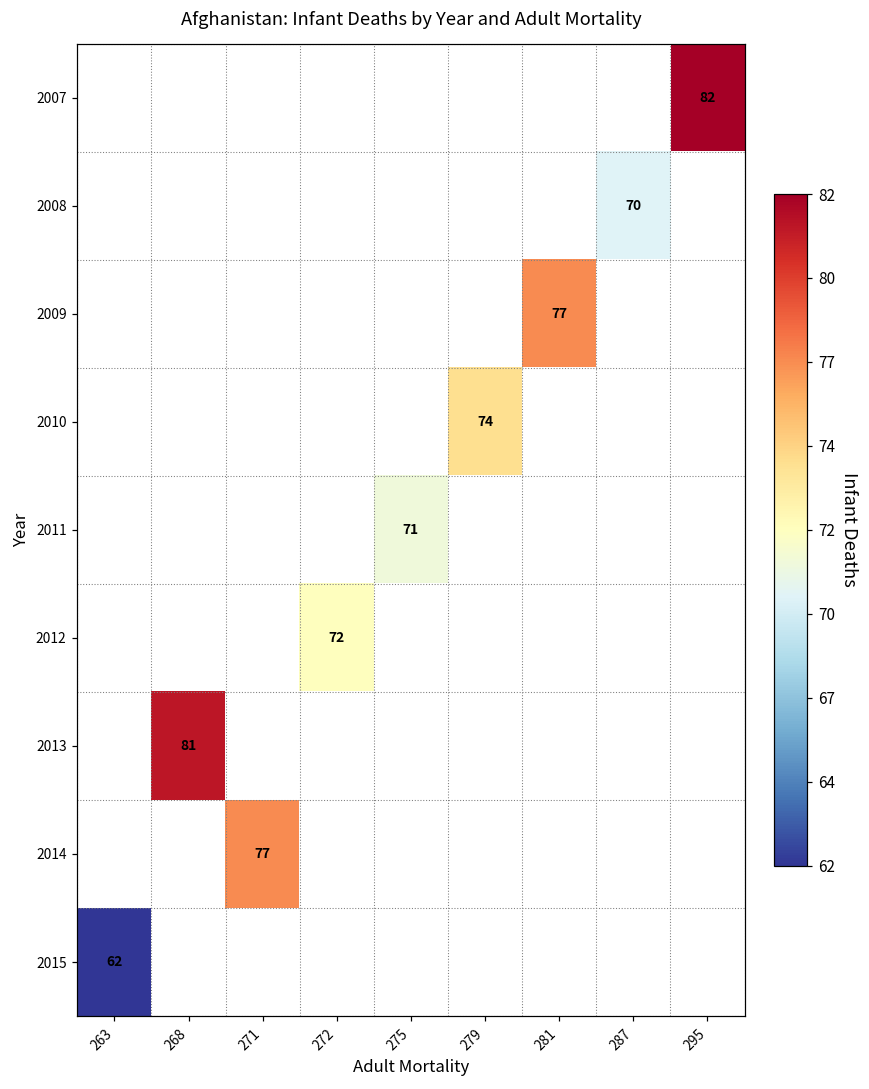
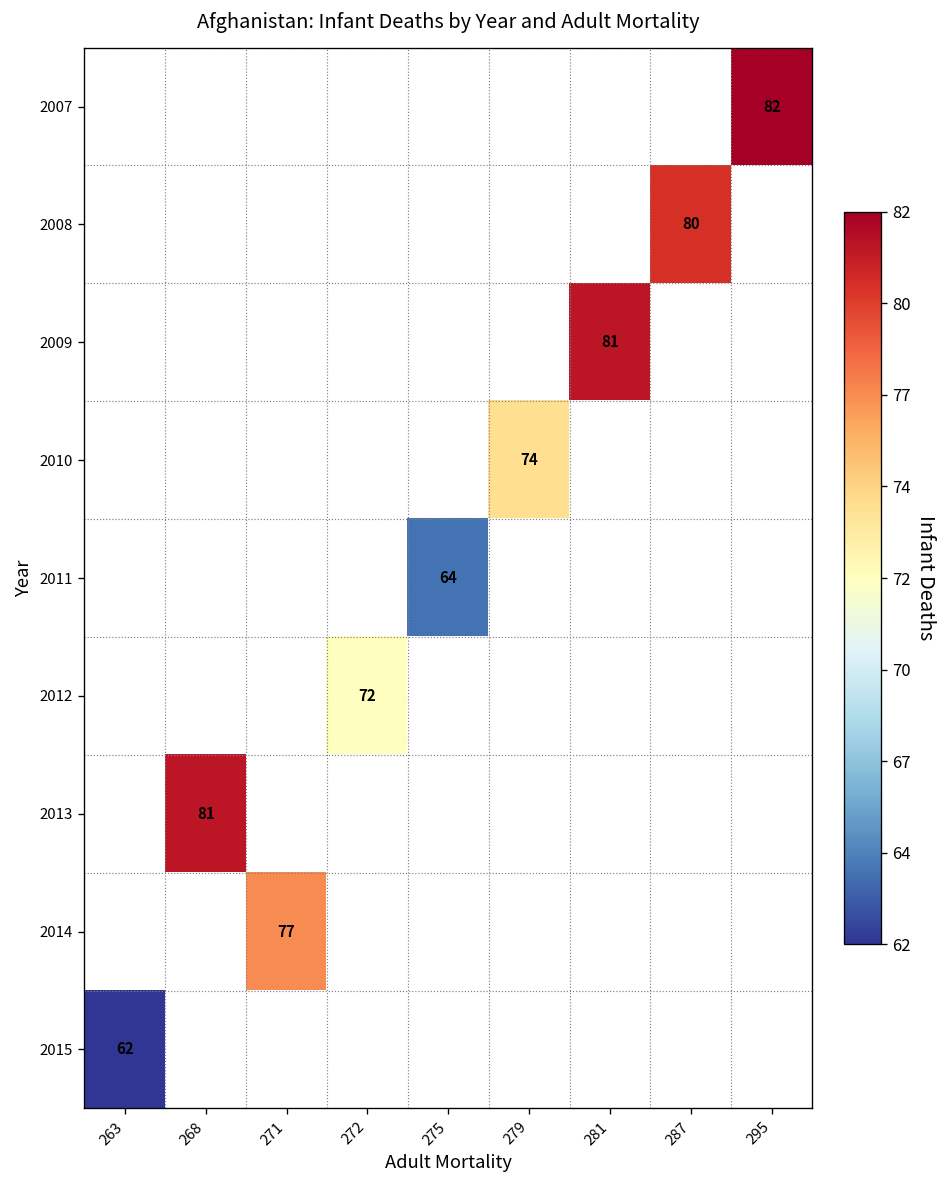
2008, 287: 70 -> 80
2009, 281: 77 -> 81
2011, 275: 71 -> 64
